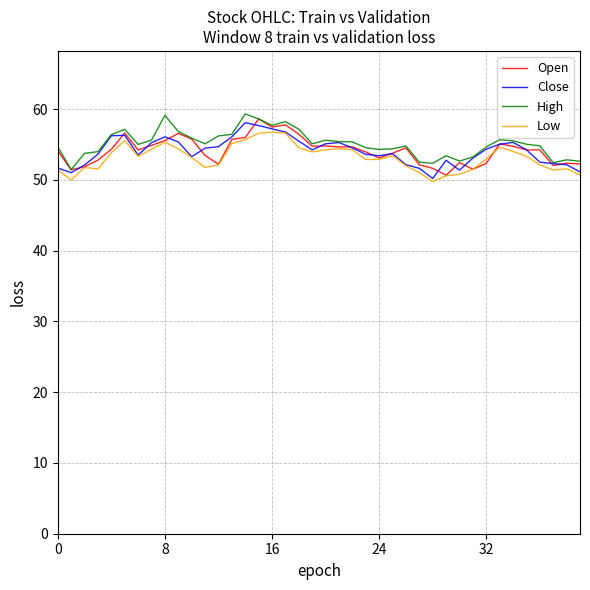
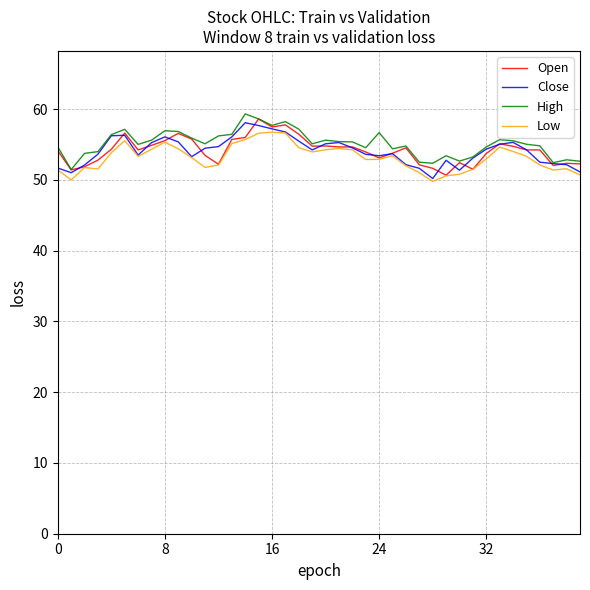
High, 8: 59 -> 57
High, 24: 54 -> 57
Open, 32: 52 -> 54
